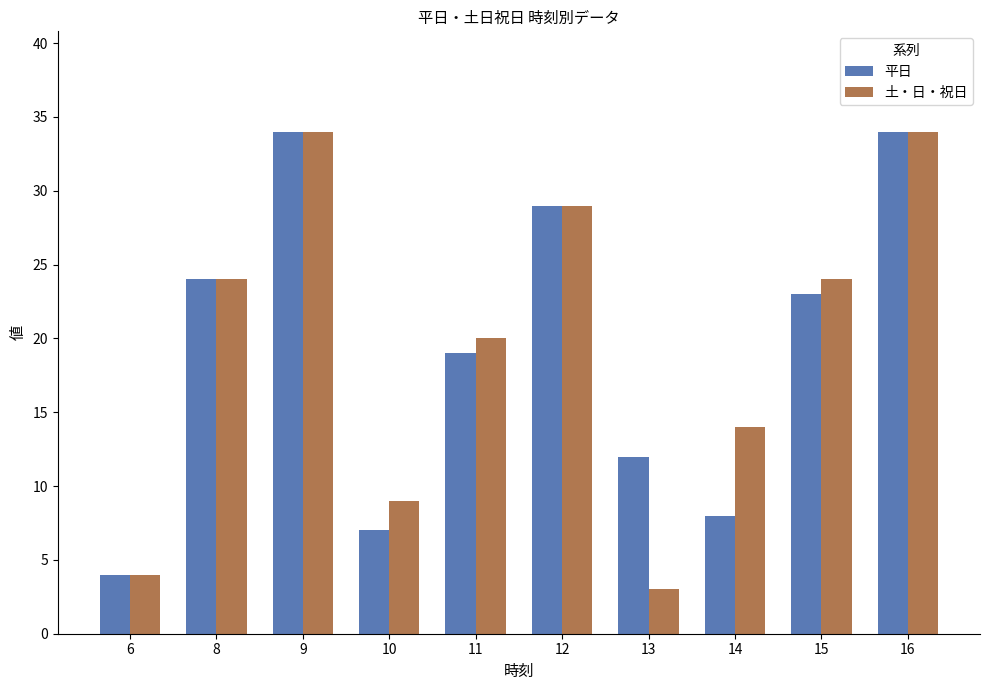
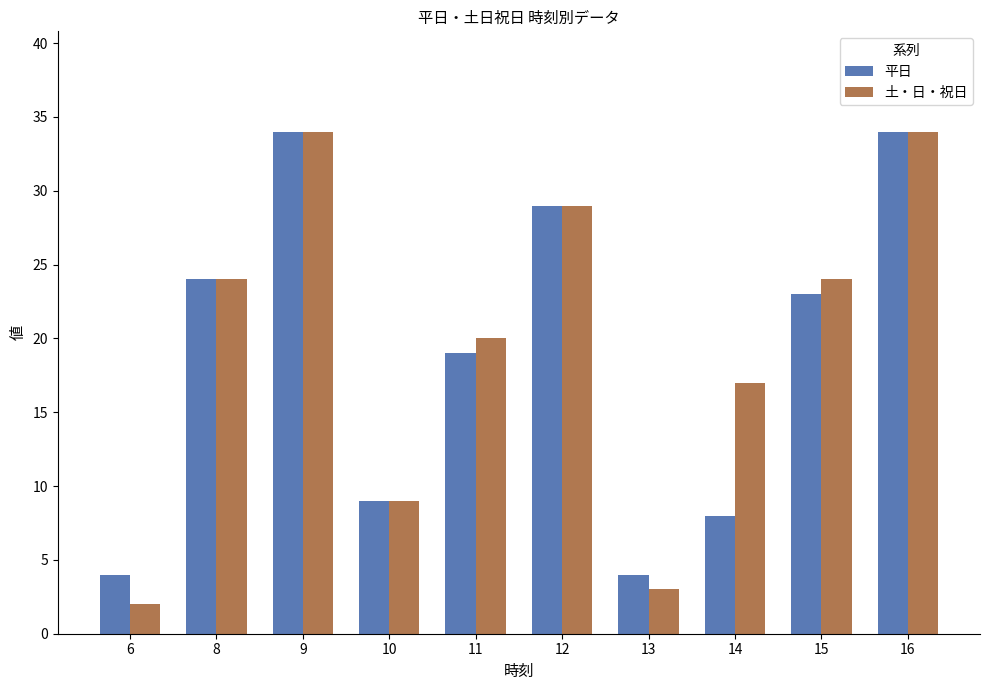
土・日・祝日, 6: 4 -> 2
平日, 10: 7 -> 9
平日, 13: 12 -> 4
土・日・祝日, 14: 14 -> 17
